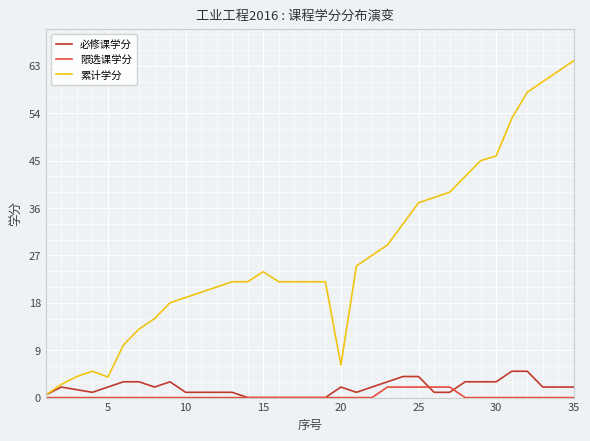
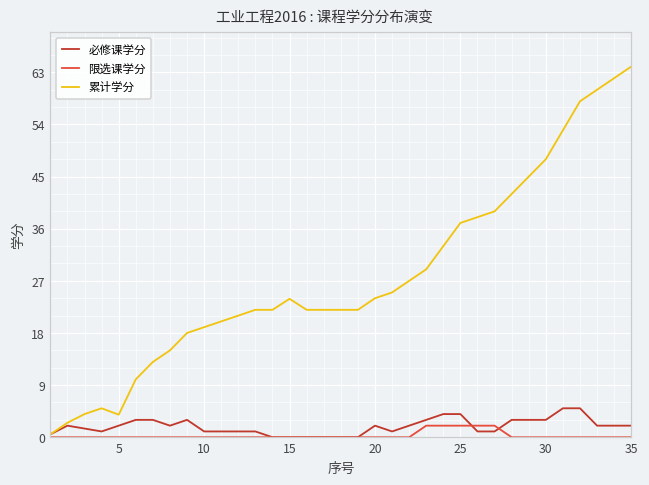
累计学分, 20: 6 -> 24
累计学分, 30: 46 -> 48
